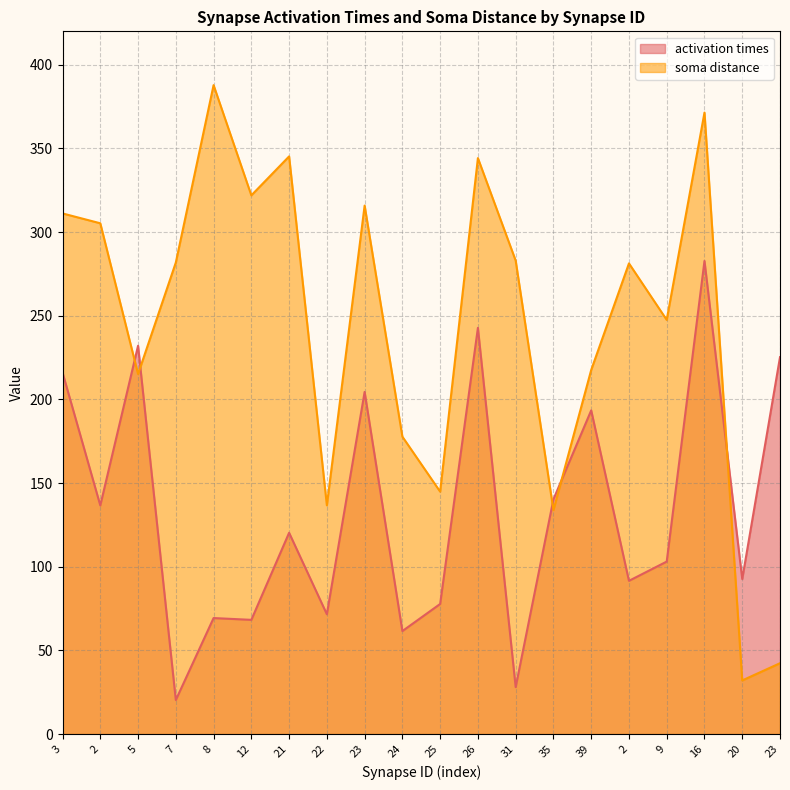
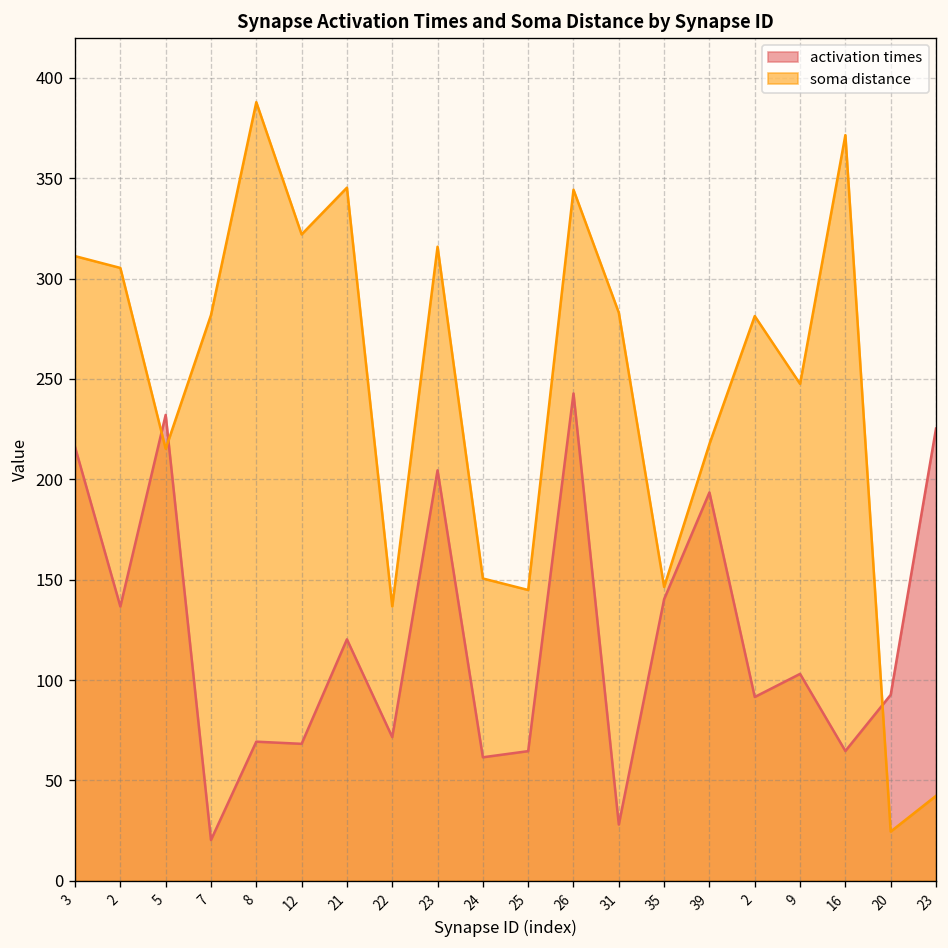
soma distance, 24: 178 -> 151
activation times, 25: 78 -> 65
soma distance, 35: 134 -> 146
activation times, 16: 283 -> 65
soma distance, 20: 32 -> 25
